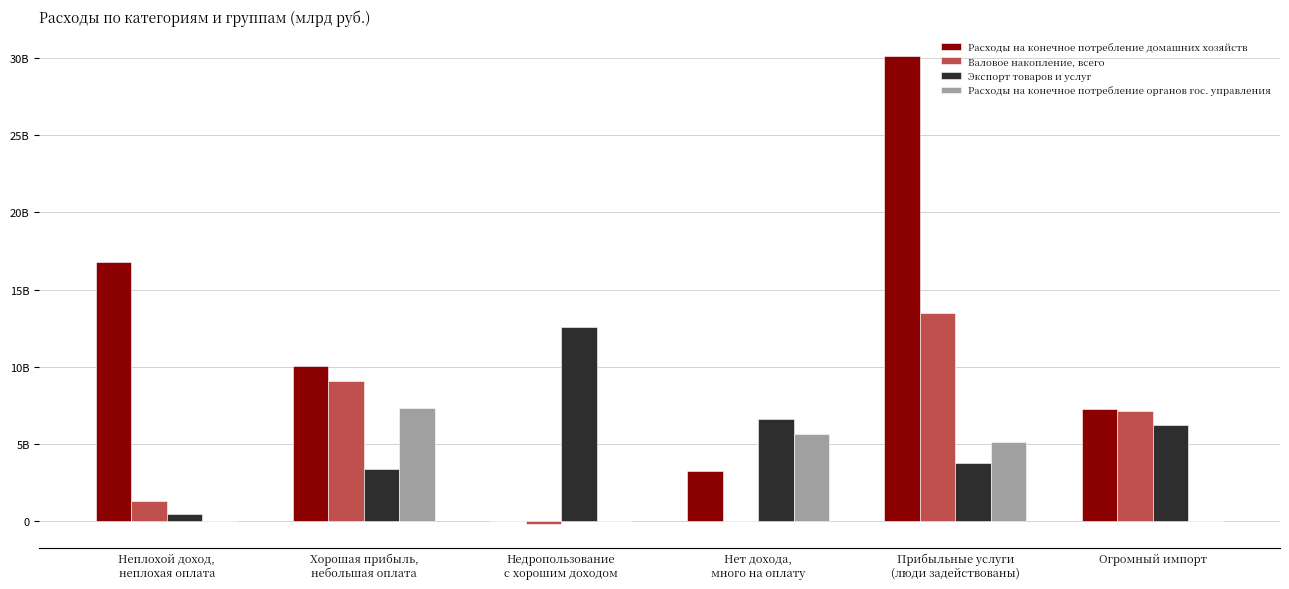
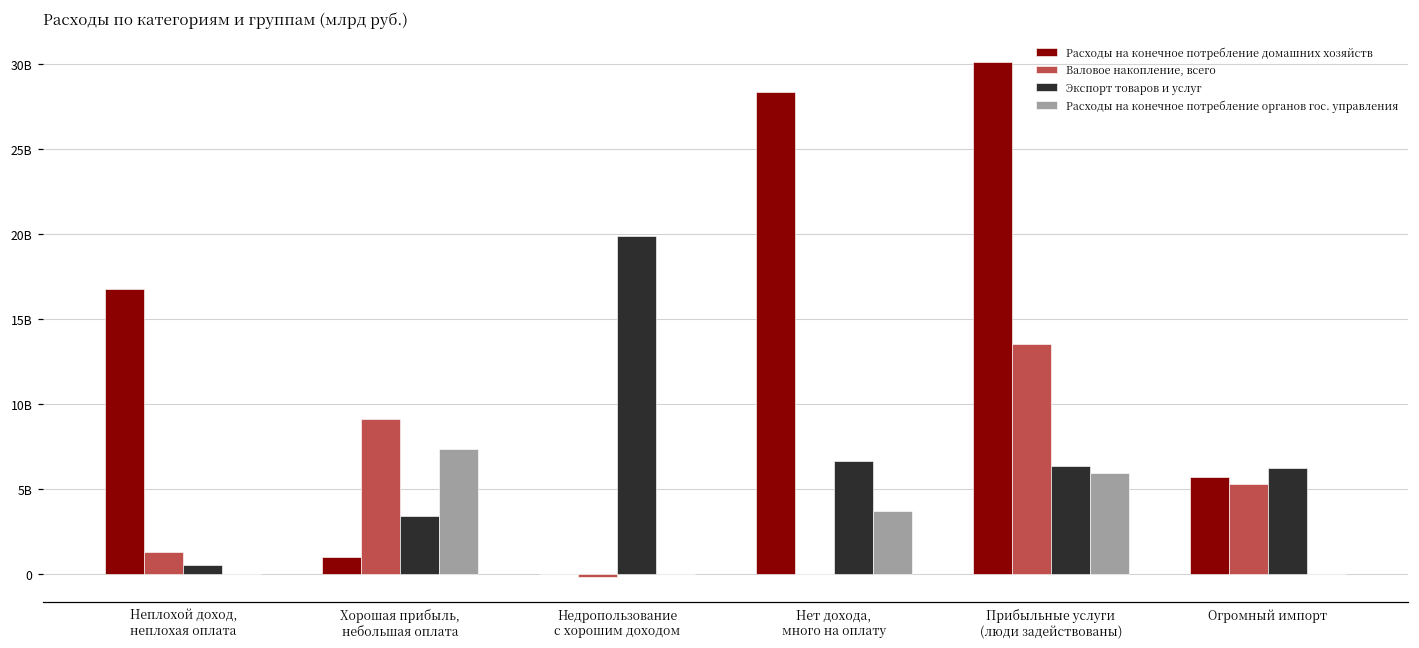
Расходы на конечное потребление домашних хозяйств, Хорошая прибыль, небольшая оплата: 10100000000 -> 1000000000
Экспорт товаров и услуг, Недропользование с хорошим доходом: 12600000000 -> 19800000000
Расходы на конечное потребление домашних хозяйств, Нет дохода, много на оплату: 3200000000 -> 28300000000
Расходы на конечное потребление органов гос. управления, Нет дохода, много на оплату: 5600000000 -> 3700000000
Экспорт товаров и услуг, Прибыльные услуги (люди задействованы): 3800000000 -> 6400000000
Расходы на конечное потребление органов гос. управления, Прибыльные услуги (люди задействованы): 5200000000 -> 5900000000
Расходы на конечное потребление домашних хозяйств, Огромный импорт: 7300000000 -> 5700000000
Валовое накопление, всего, Огромный импорт: 7100000000 -> 5300000000
